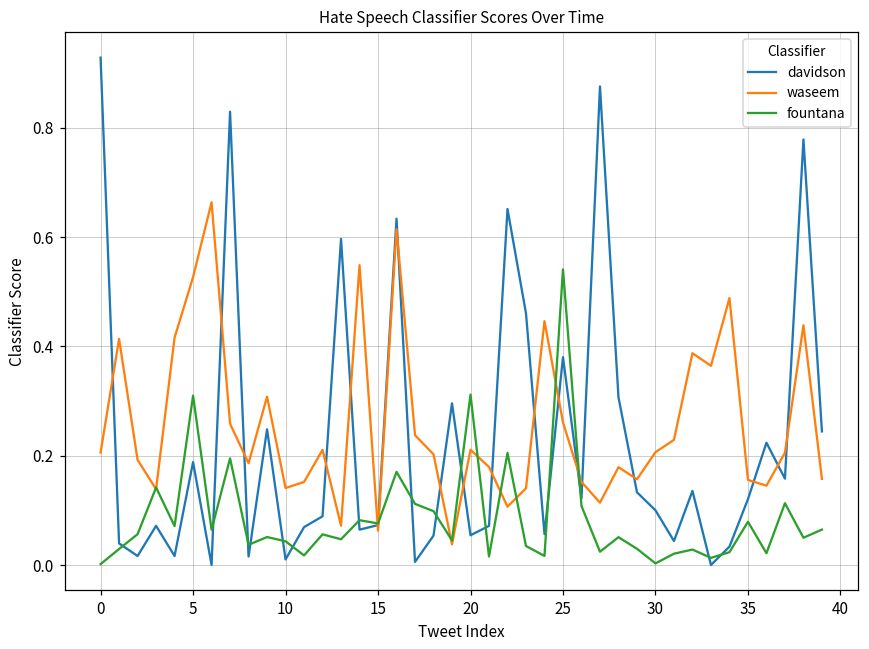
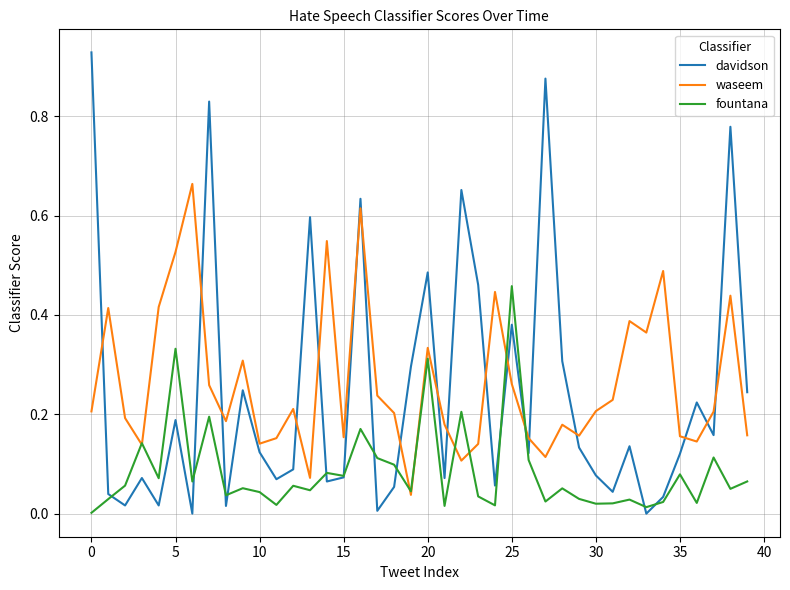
fountana, 5: 0.31 -> 0.33
davidson, 10: 0.01 -> 0.12
waseem, 15: 0.06 -> 0.15
davidson, 20: 0.05 -> 0.49
waseem, 20: 0.21 -> 0.33
fountana, 25: 0.54 -> 0.46
davidson, 30: 0.10 -> 0.08
fountana, 30: 0.00 -> 0.02
